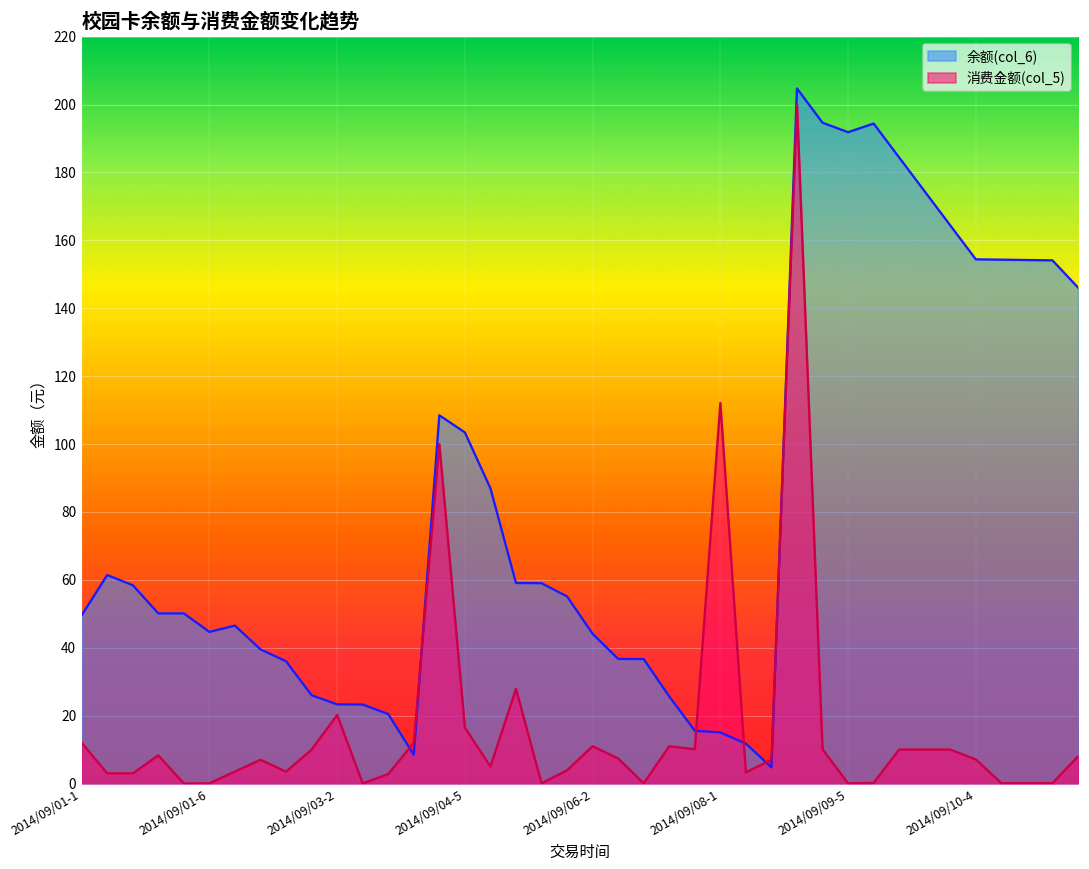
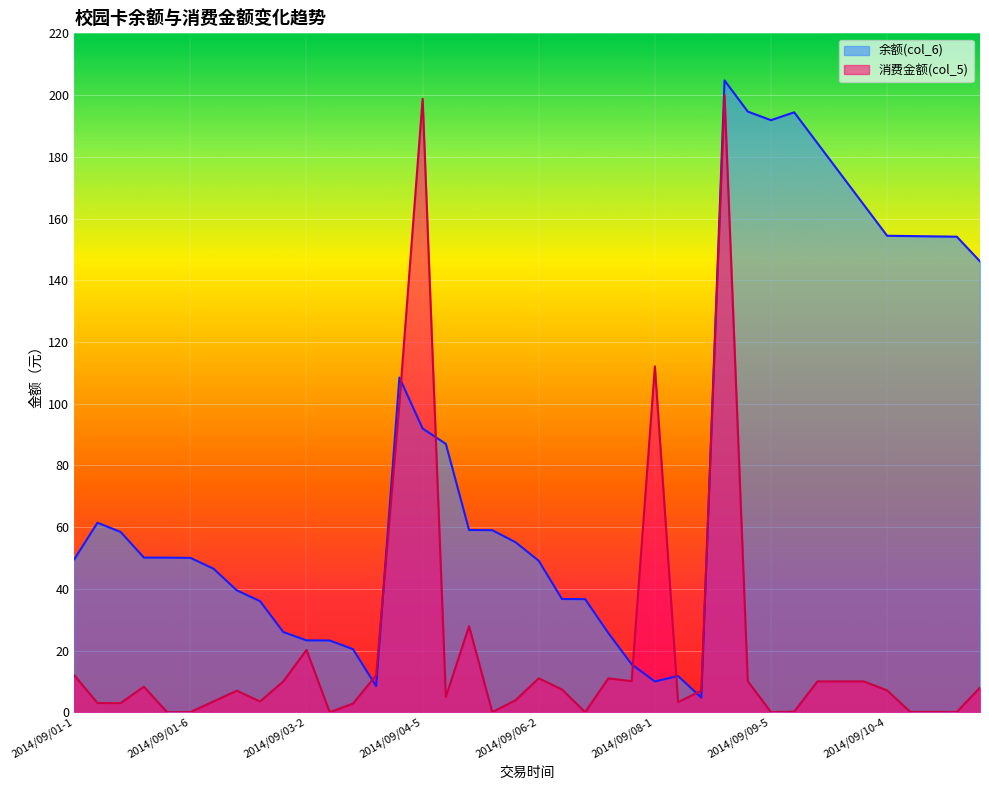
余额(col_6), 2014/09/01-6: 45 -> 50
余额(col_6), 2014/09/04-5: 103 -> 92
消费金额(col_5), 2014/09/04-5: 17 -> 199
余额(col_6), 2014/09/06-2: 44 -> 49
余额(col_6), 2014/09/08-1: 15 -> 10
